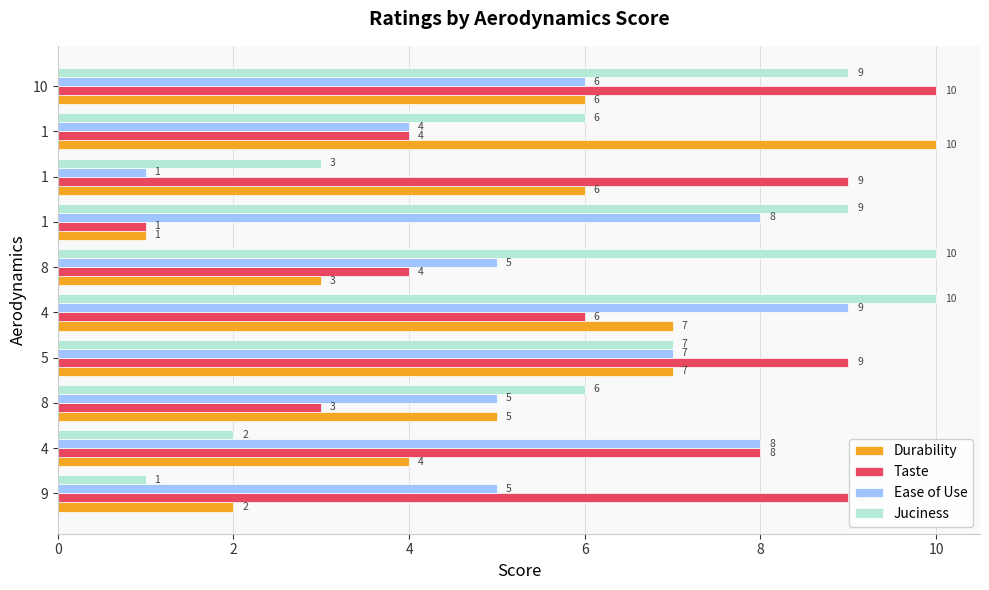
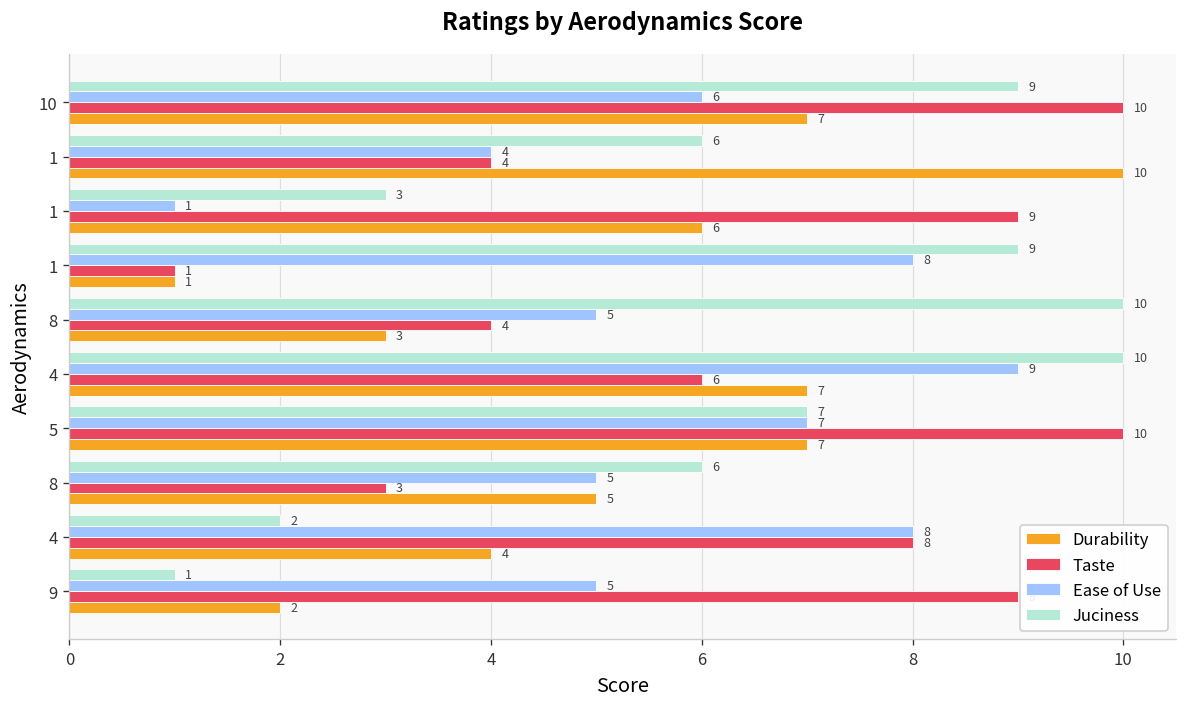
Durability, 10: 6 -> 7
Taste, 5: 9 -> 10
